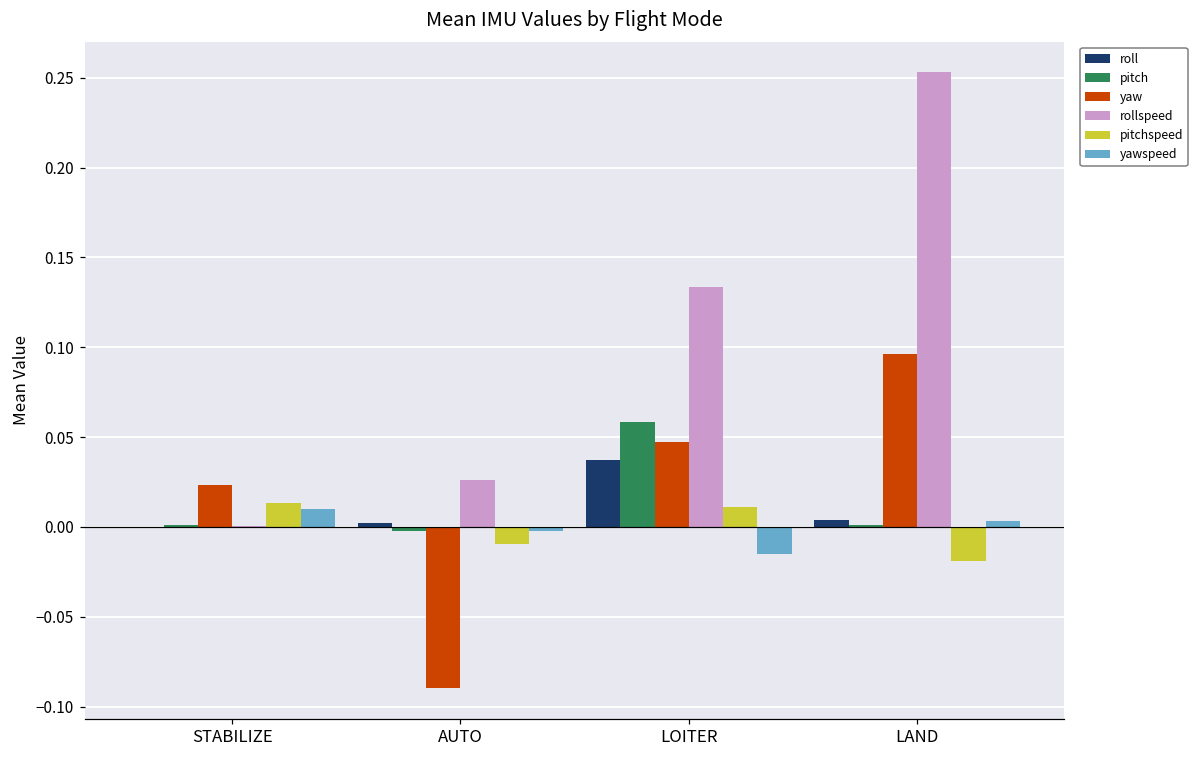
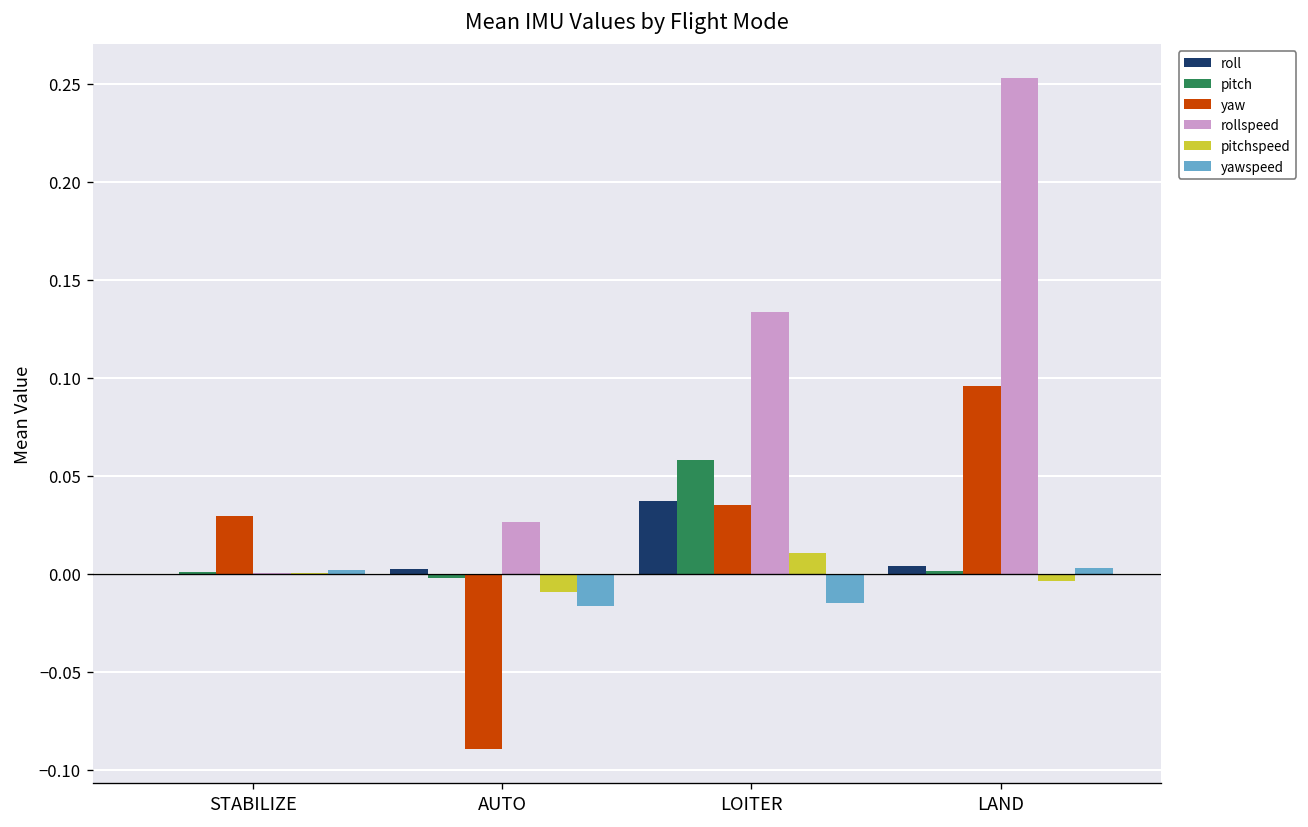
yaw, STABILIZE: 0.024 -> 0.029
pitchspeed, STABILIZE: 0.013 -> 0.000
yawspeed, STABILIZE: 0.010 -> 0.002
yawspeed, AUTO: -0.002 -> -0.016
yaw, LOITER: 0.047 -> 0.035
pitchspeed, LAND: -0.019 -> -0.004
